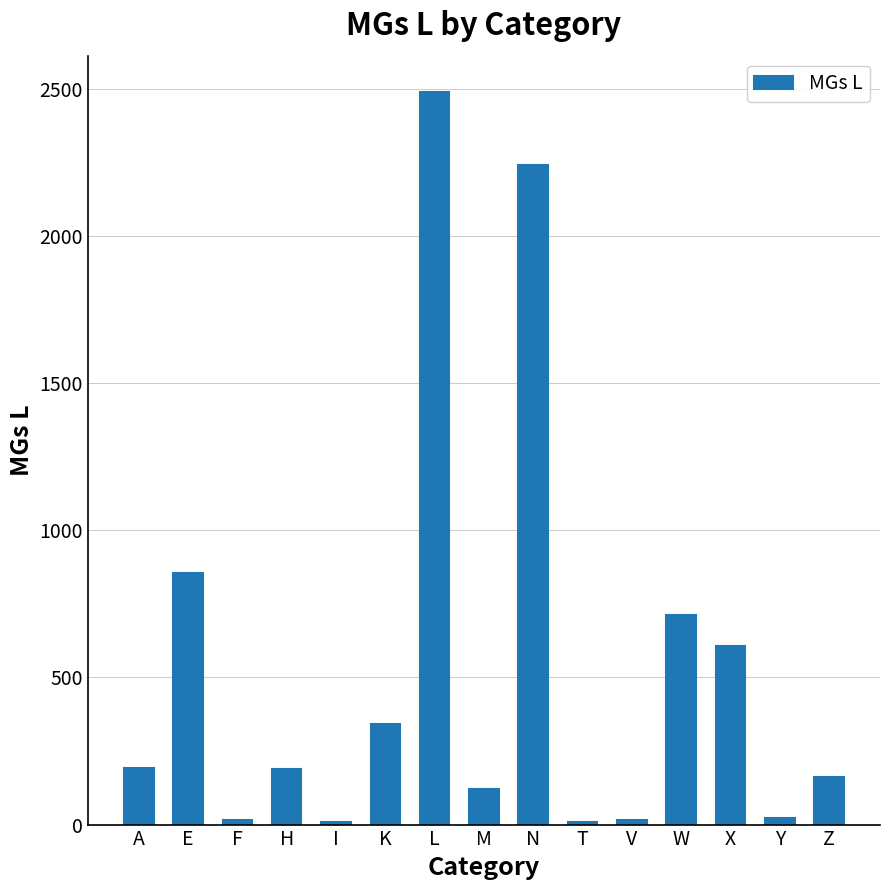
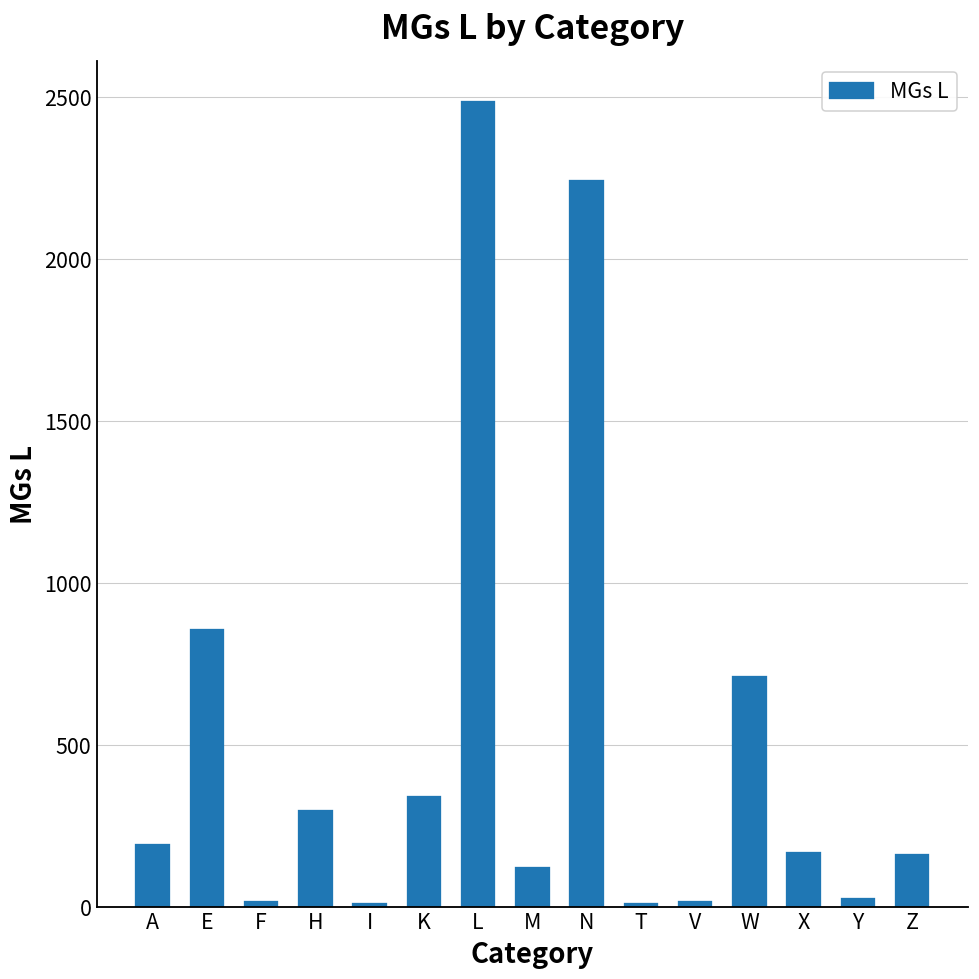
H: 190 -> 300
X: 610 -> 170
